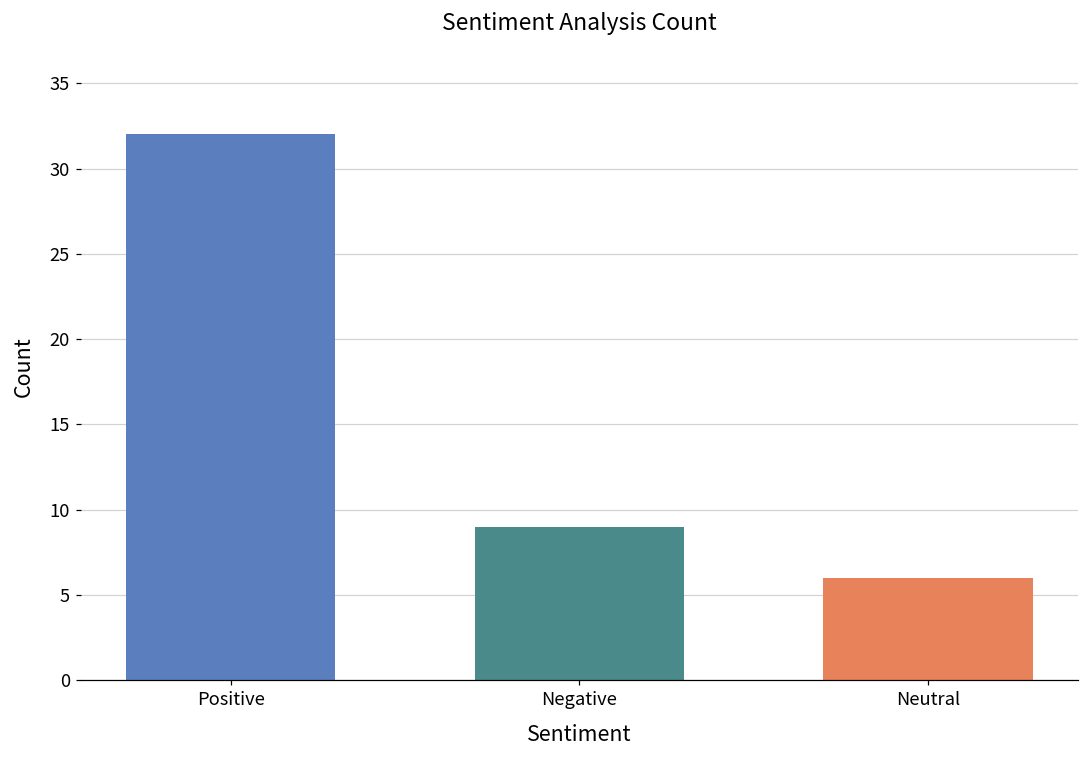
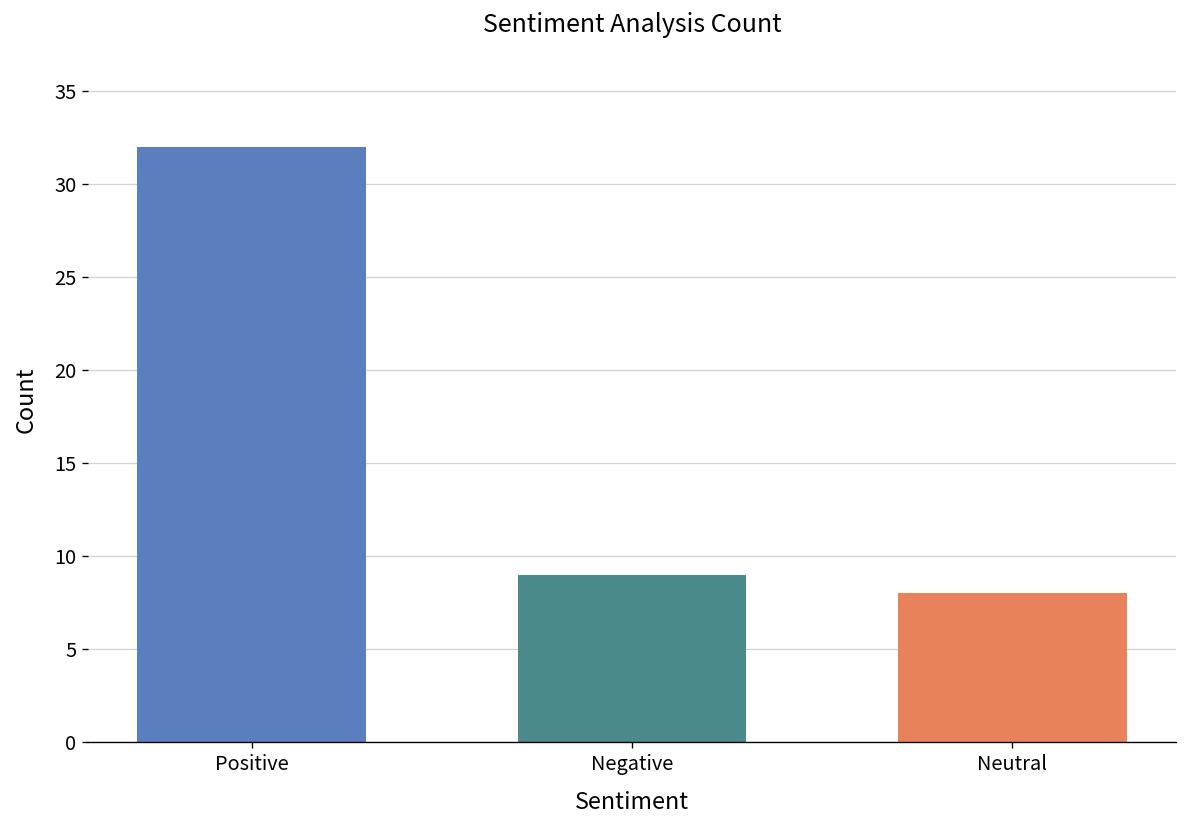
Neutral: 6 -> 8
